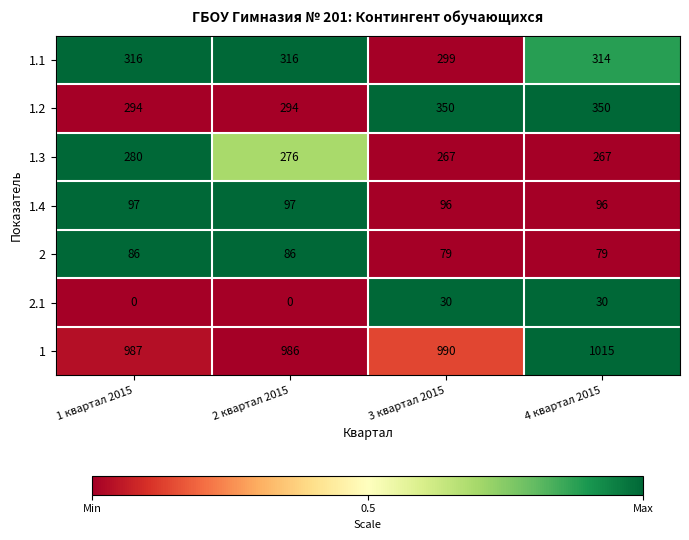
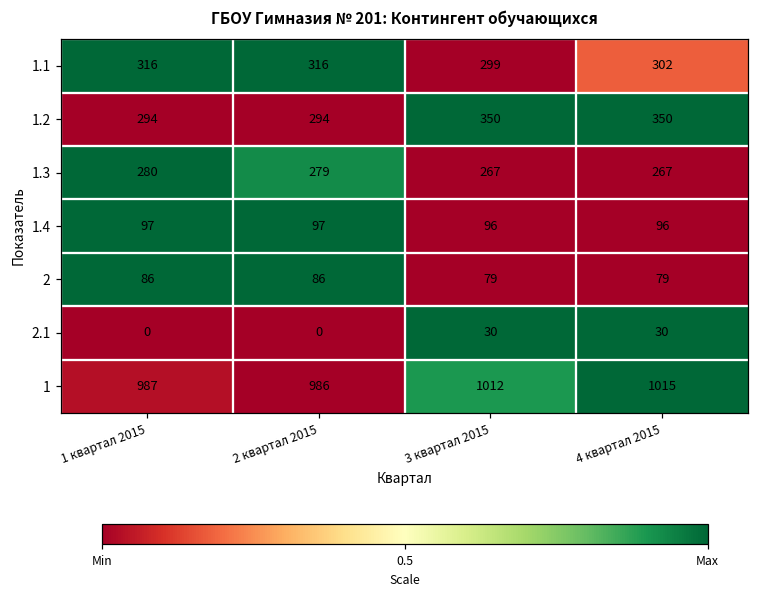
1.1, 4 квартал 2015: 314 -> 302
1.3, 2 квартал 2015: 276 -> 279
1, 3 квартал 2015: 990 -> 1012
